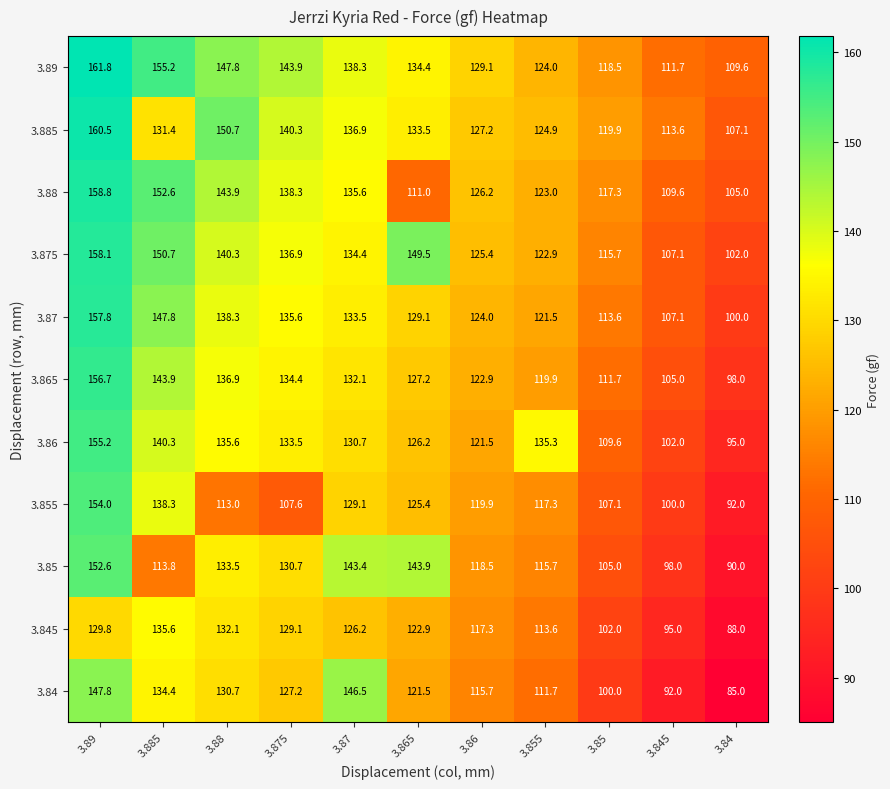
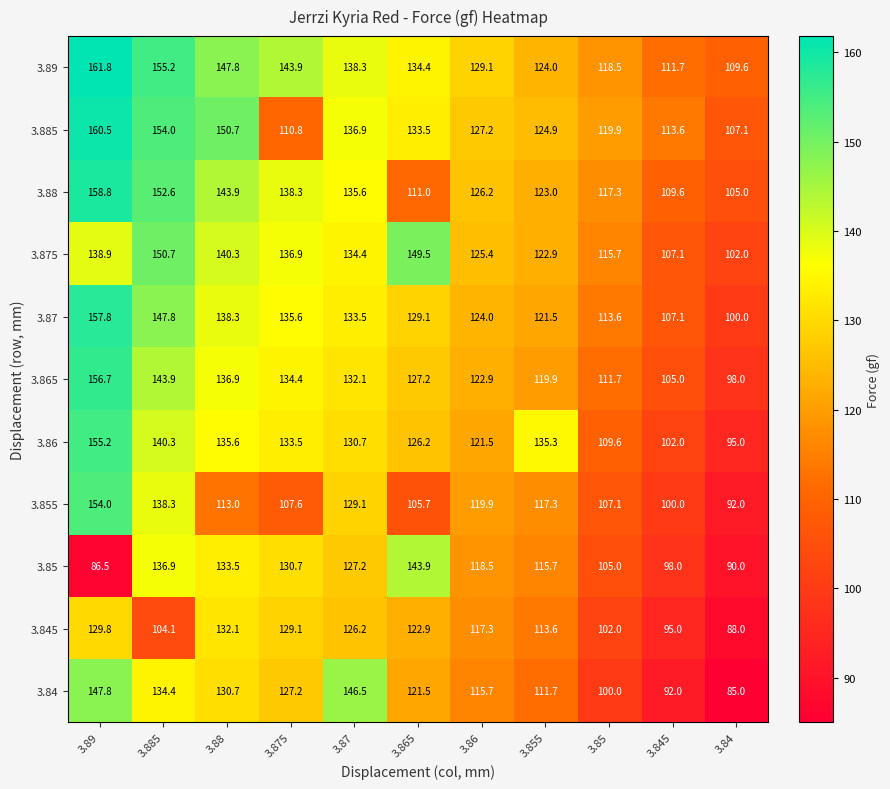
3.885, 3.885: 131.4 -> 154.0
3.885, 3.875: 140.3 -> 110.8
3.875, 3.89: 158.1 -> 138.9
3.855, 3.865: 125.4 -> 105.7
3.85, 3.89: 152.6 -> 86.5
3.85, 3.885: 113.8 -> 136.9
3.85, 3.87: 143.4 -> 127.2
3.845, 3.885: 135.6 -> 104.1
